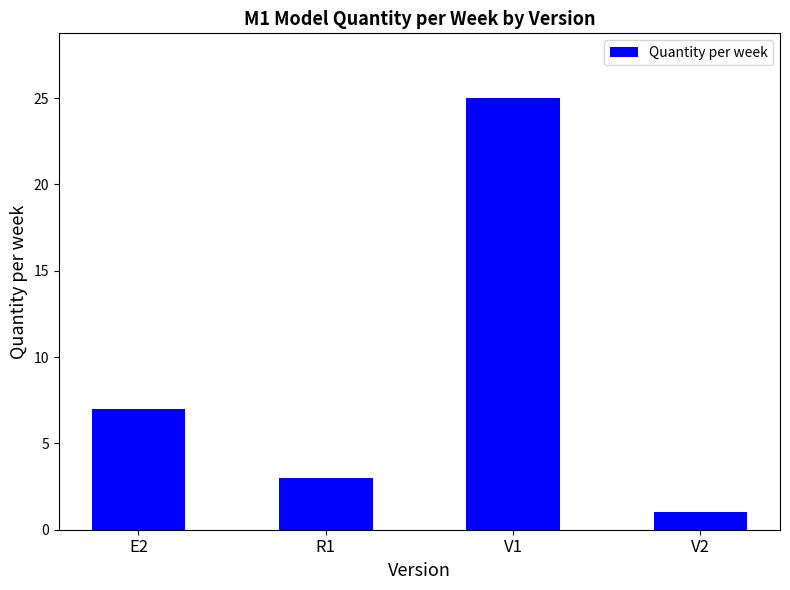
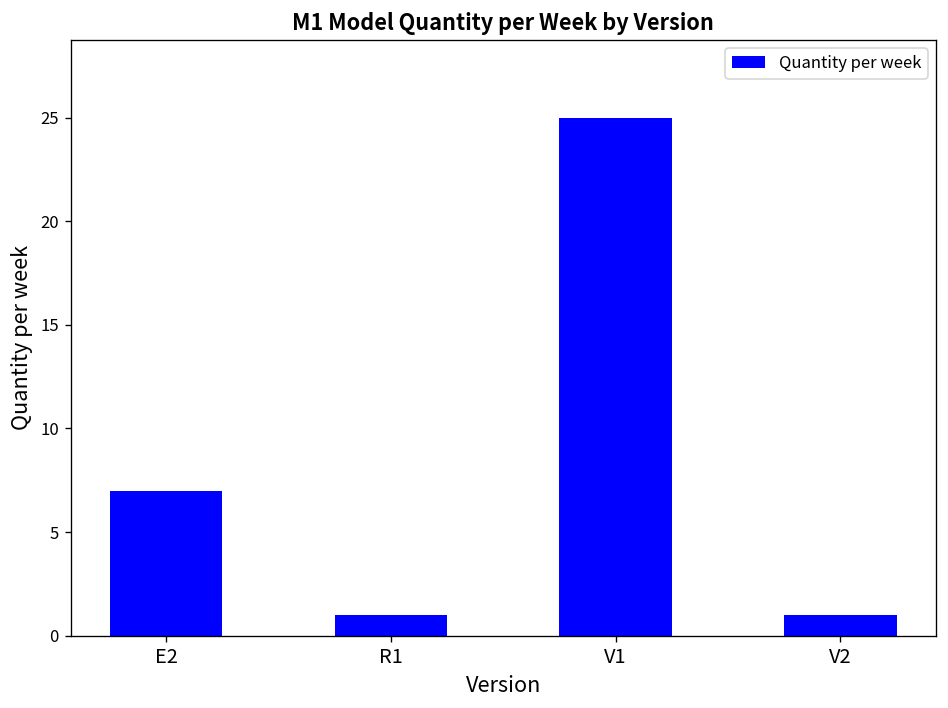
R1: 3 -> 1
